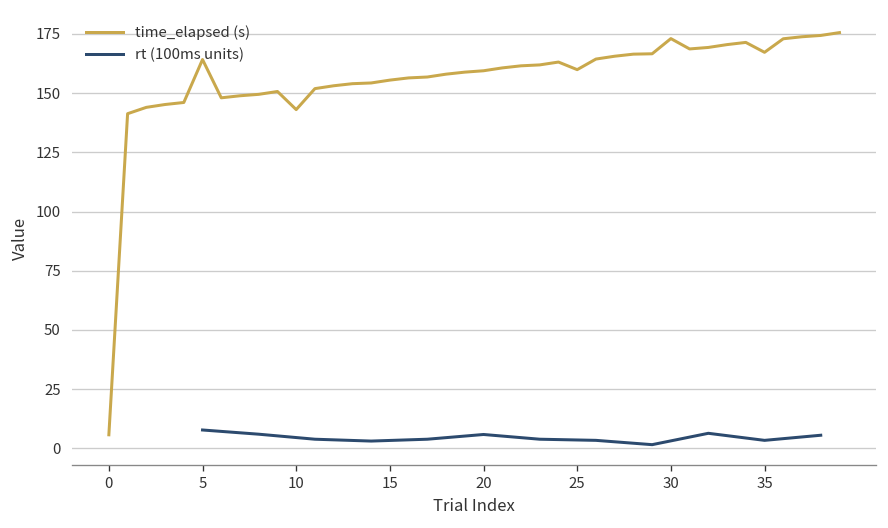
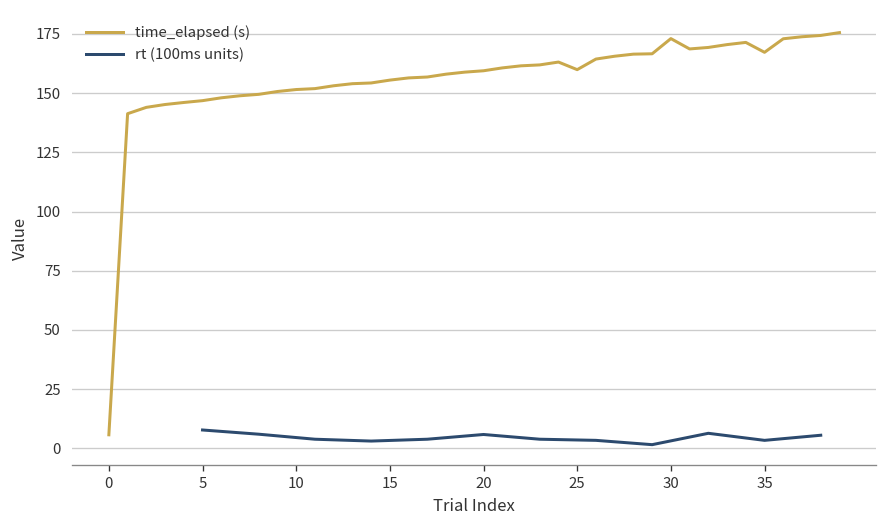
time_elapsed (s), 5: 164 -> 147
time_elapsed (s), 10: 143 -> 152
